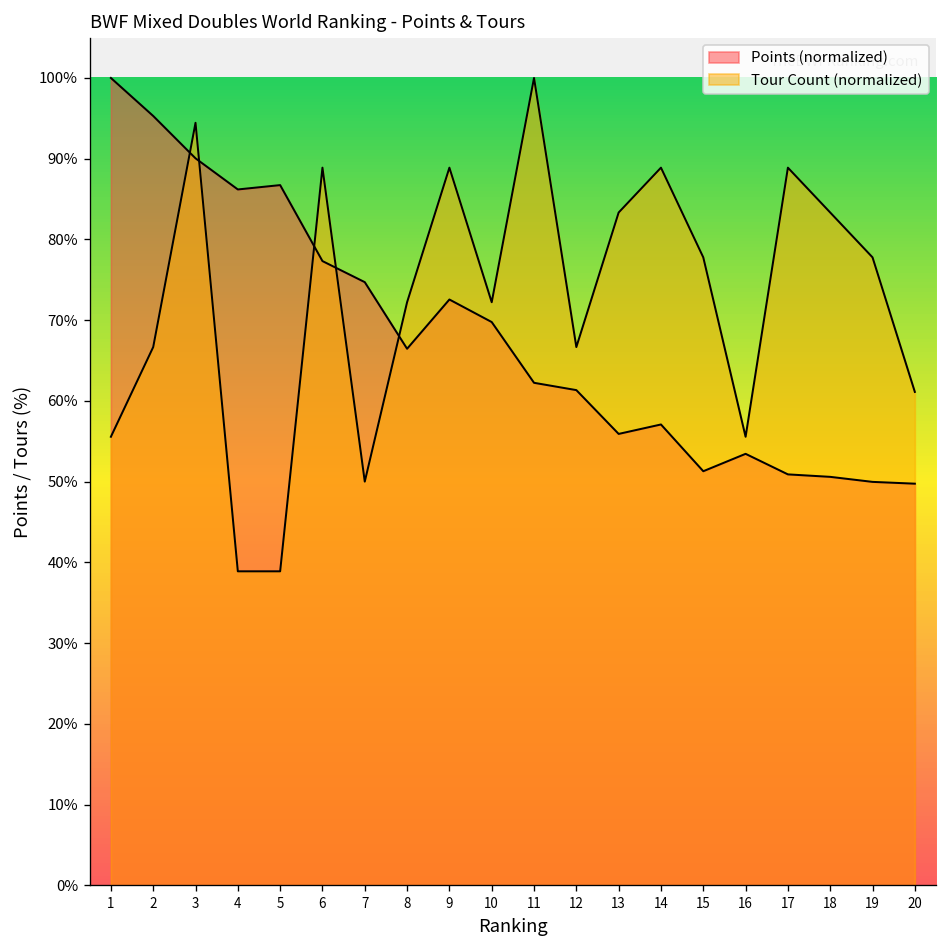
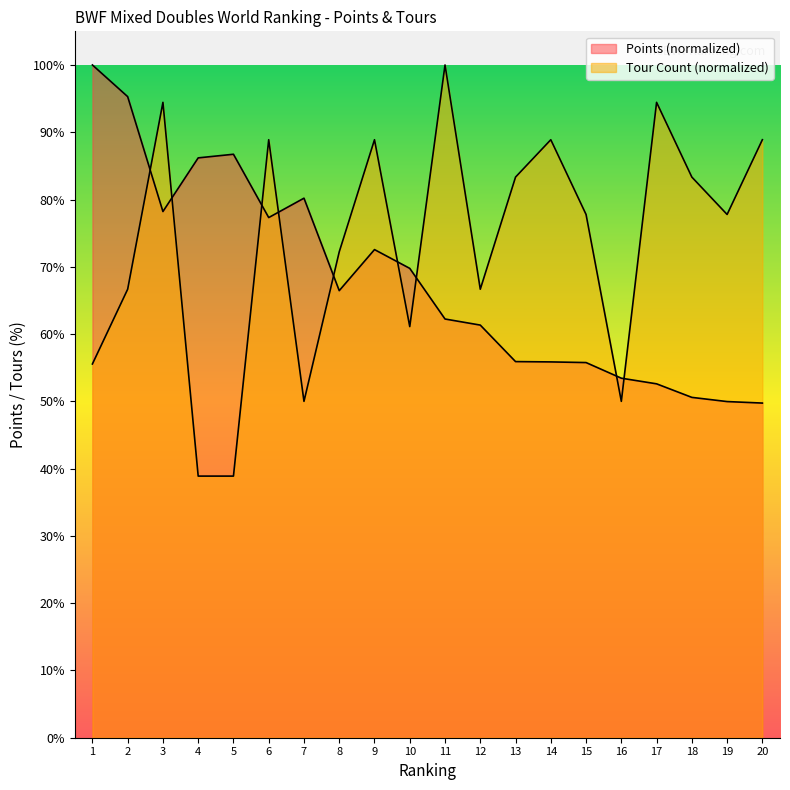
Points (normalized), 3: 90% -> 78%
Points (normalized), 7: 75% -> 80%
Tour Count (normalized), 10: 72% -> 61%
Points (normalized), 14: 57% -> 56%
Points (normalized), 15: 51% -> 56%
Tour Count (normalized), 16: 56% -> 50%
Points (normalized), 17: 51% -> 53%
Tour Count (normalized), 17: 89% -> 94%
Tour Count (normalized), 20: 61% -> 89%
